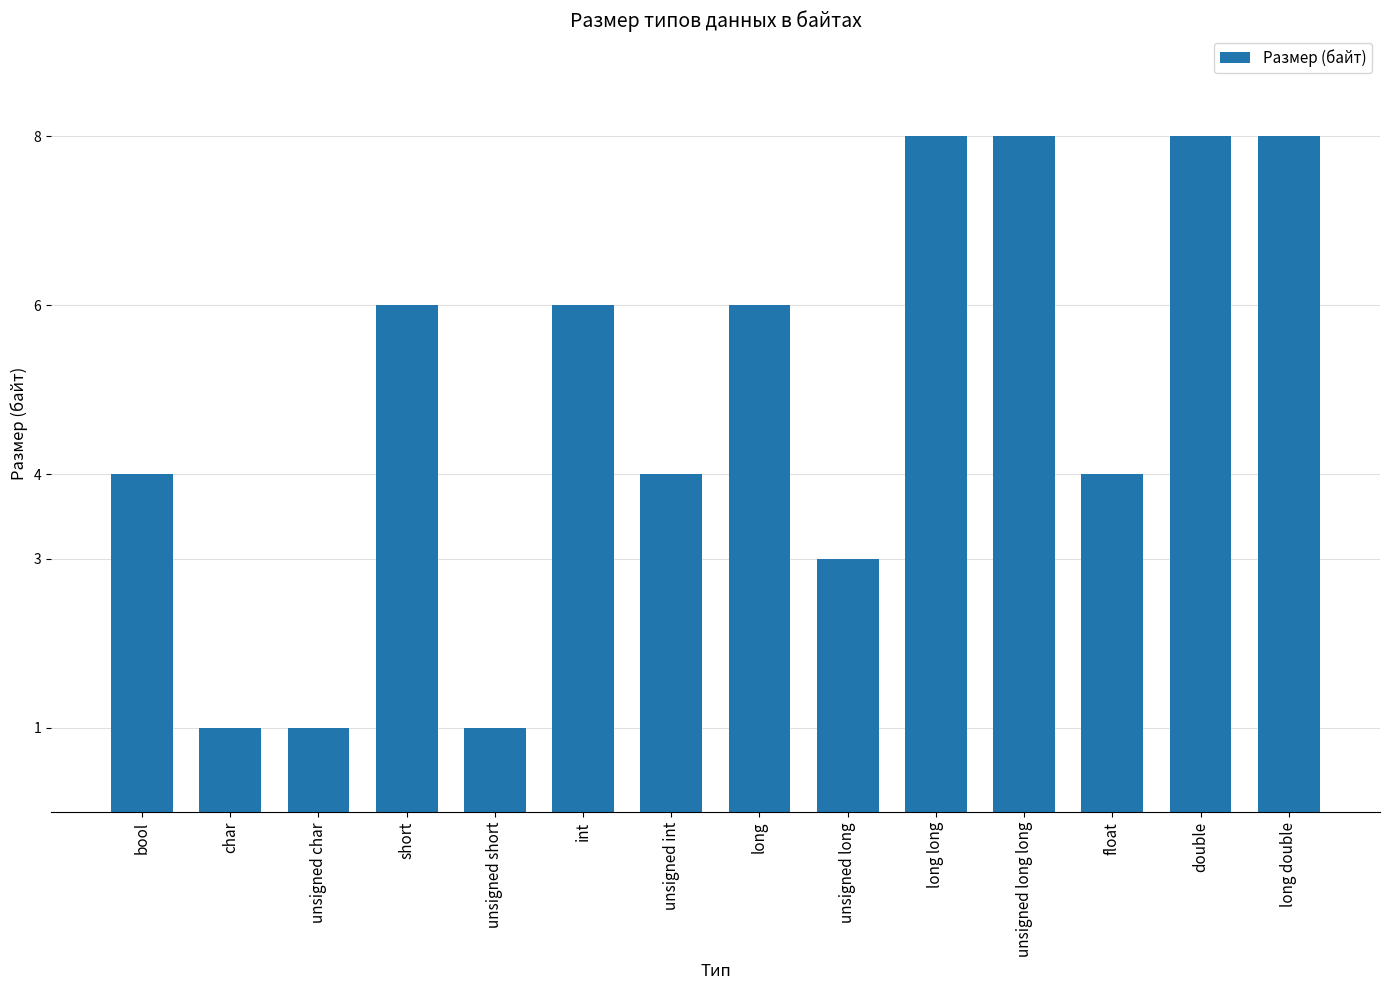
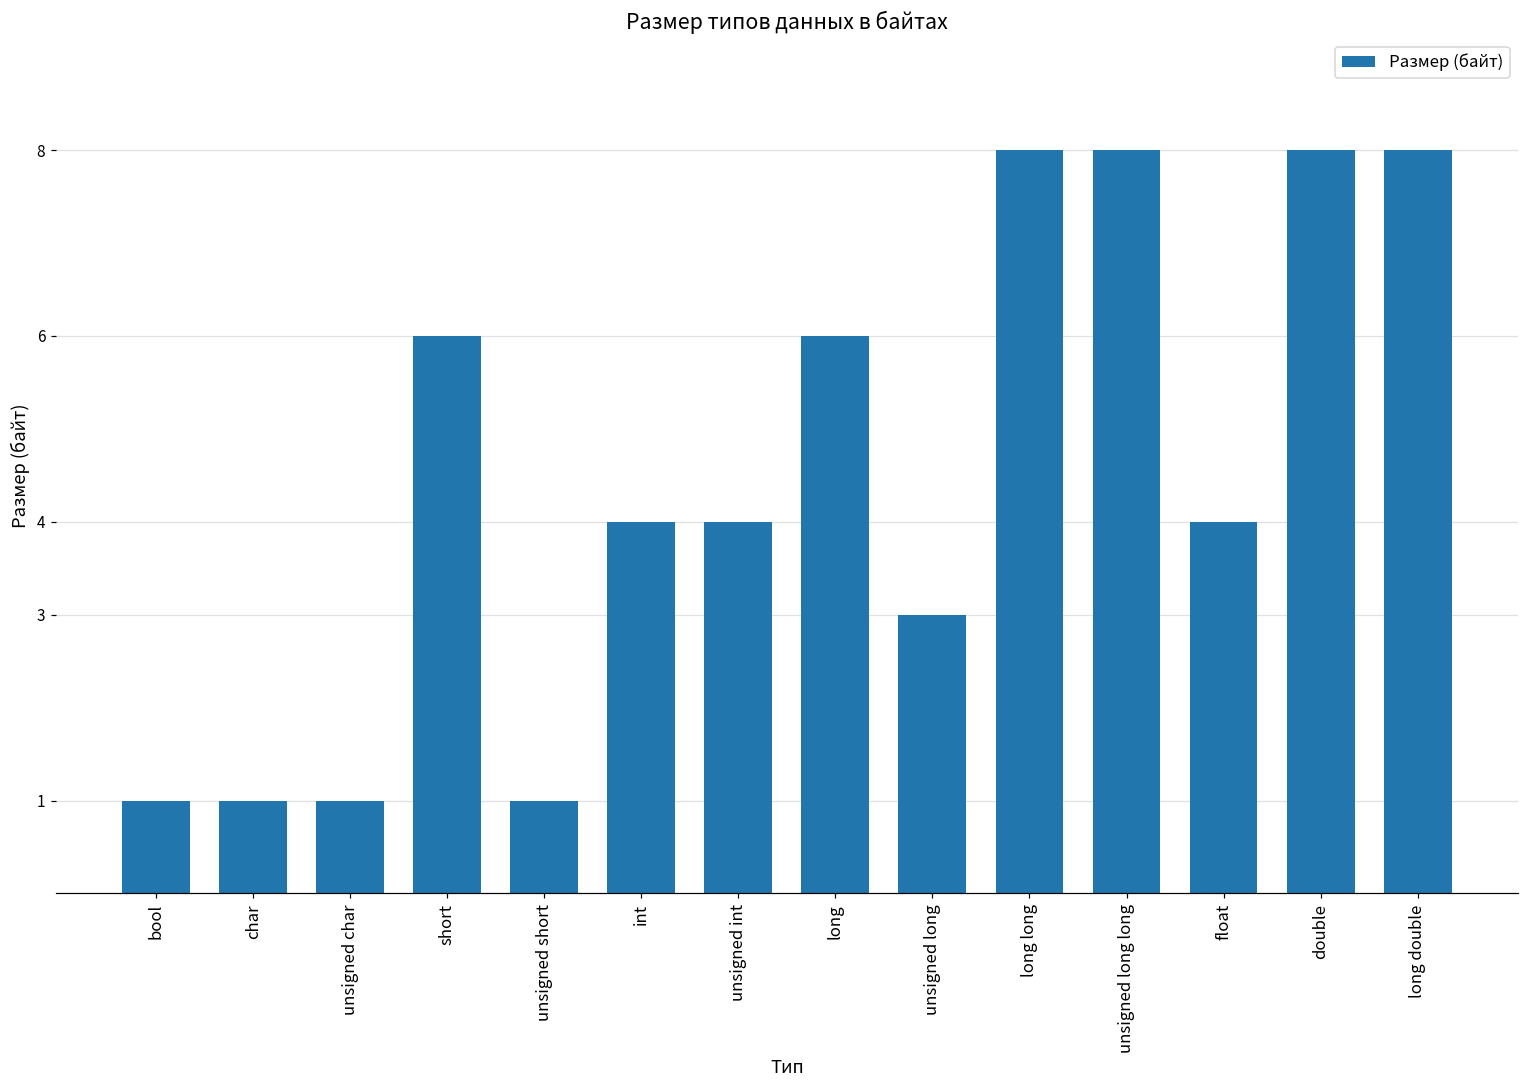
bool: 4 -> 1
int: 6 -> 4
